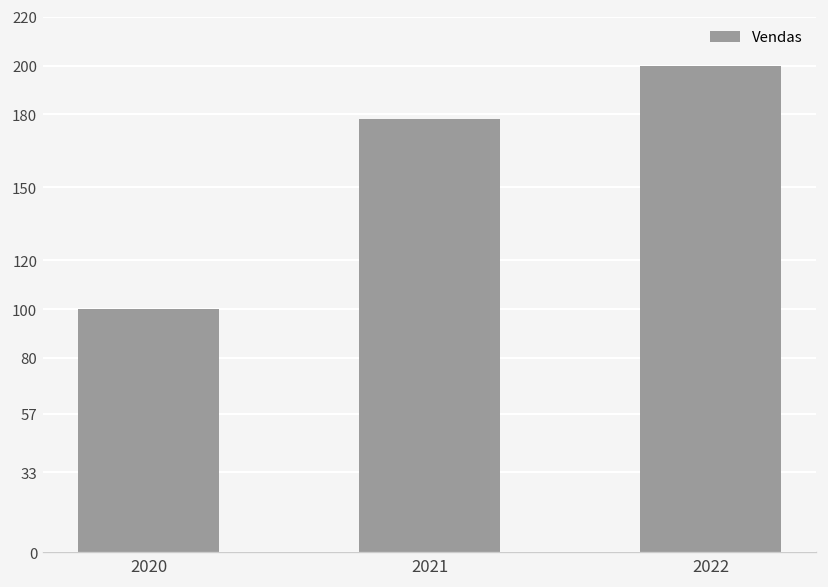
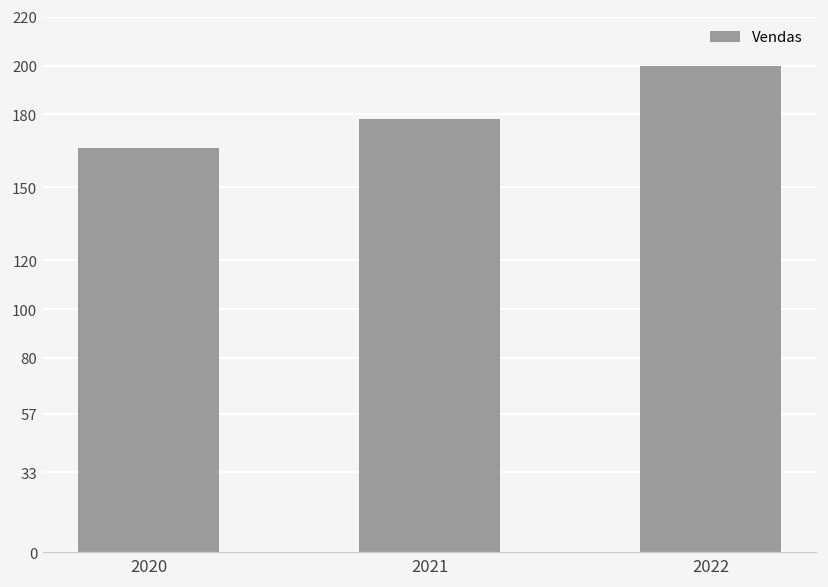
2020: 100 -> 166
